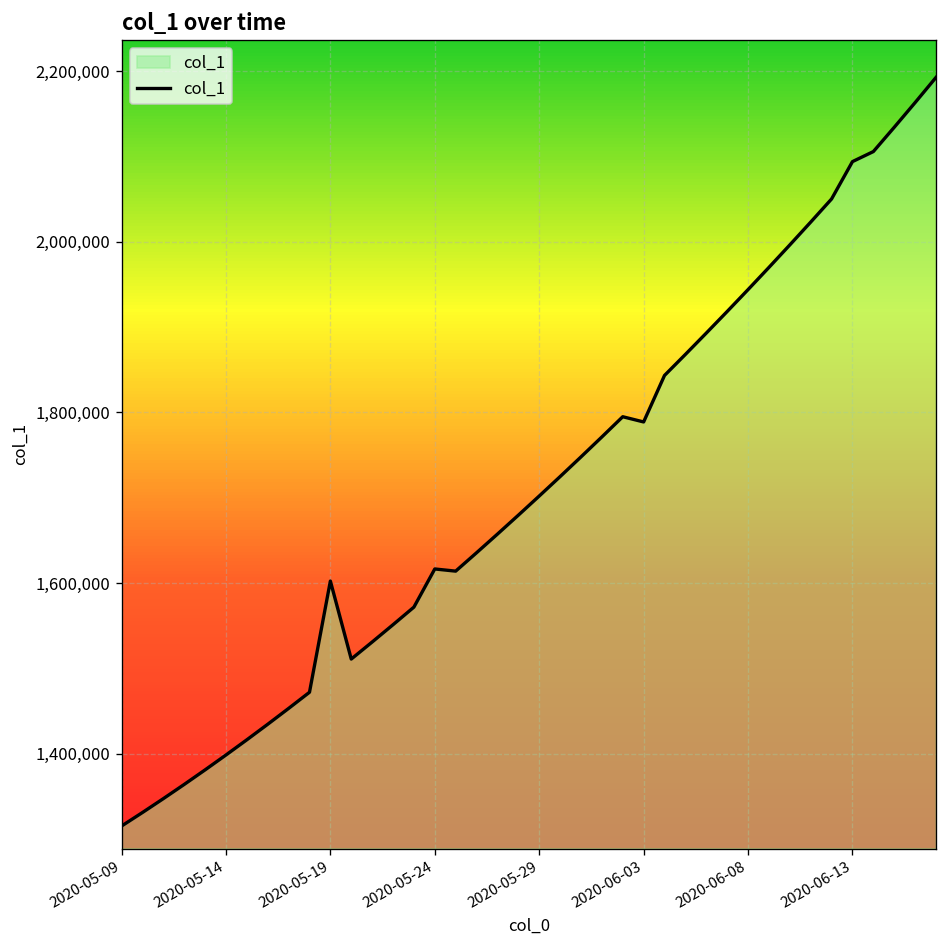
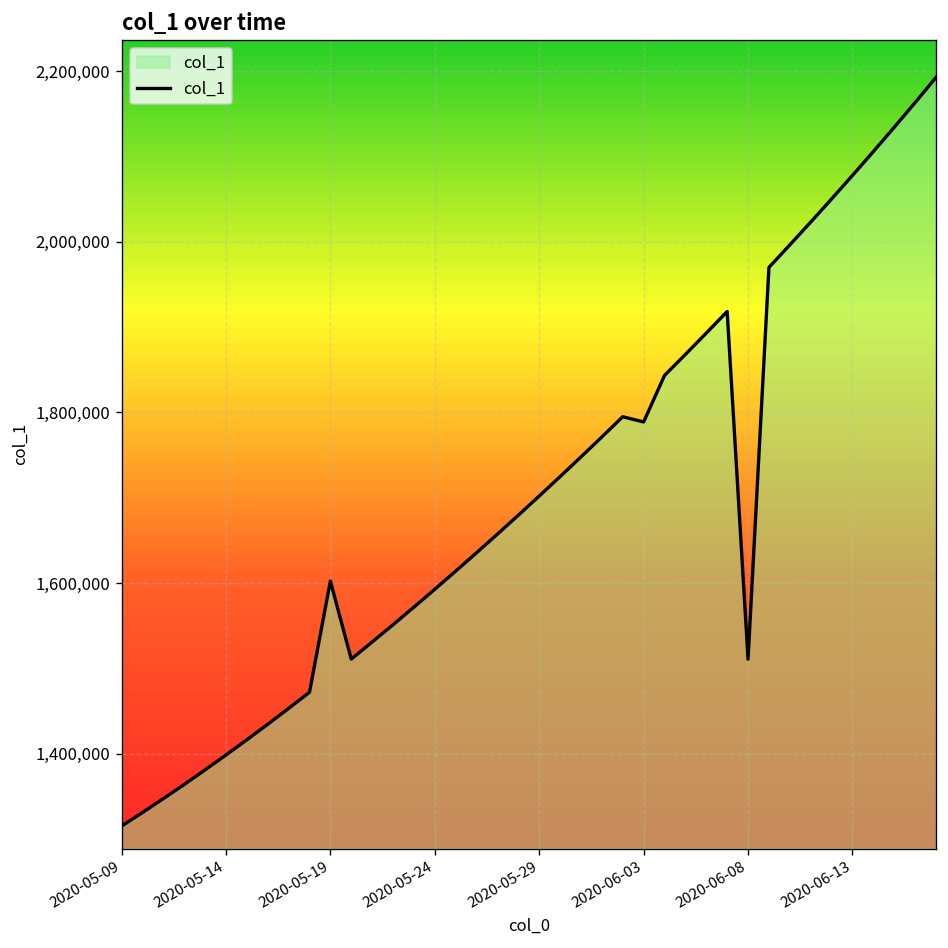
2020-05-24: 1,620,000 -> 1,590,000
2020-06-08: 1,940,000 -> 1,510,000
2020-06-13: 2,090,000 -> 2,080,000
